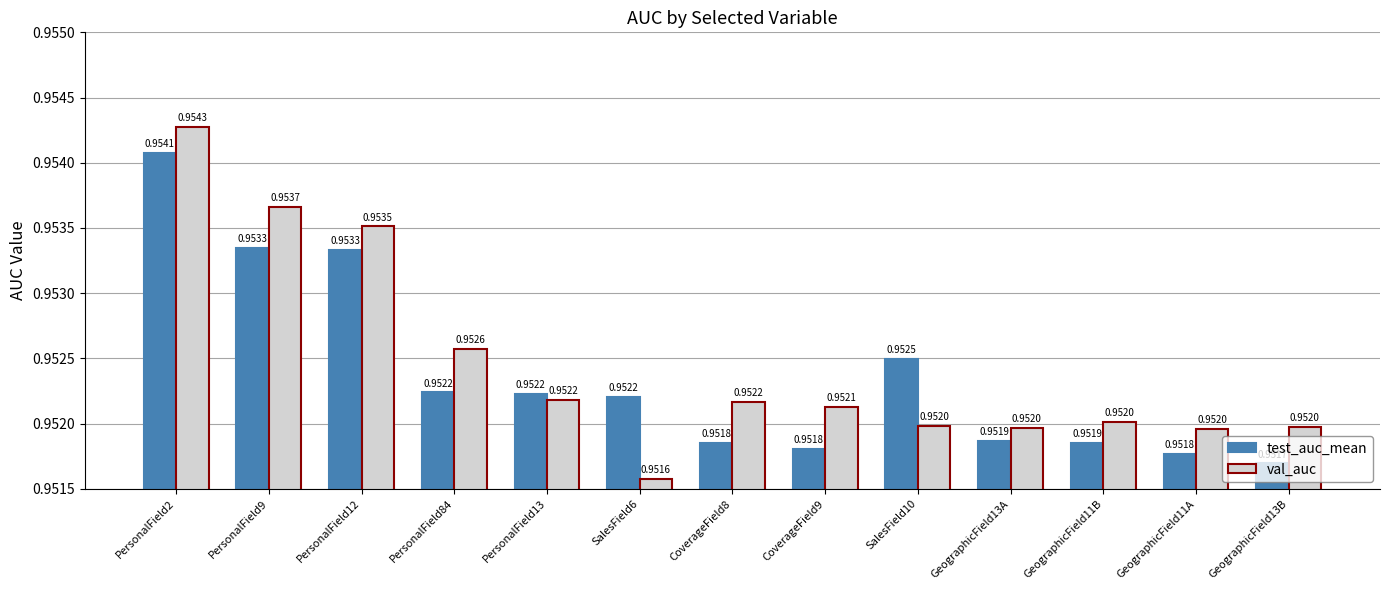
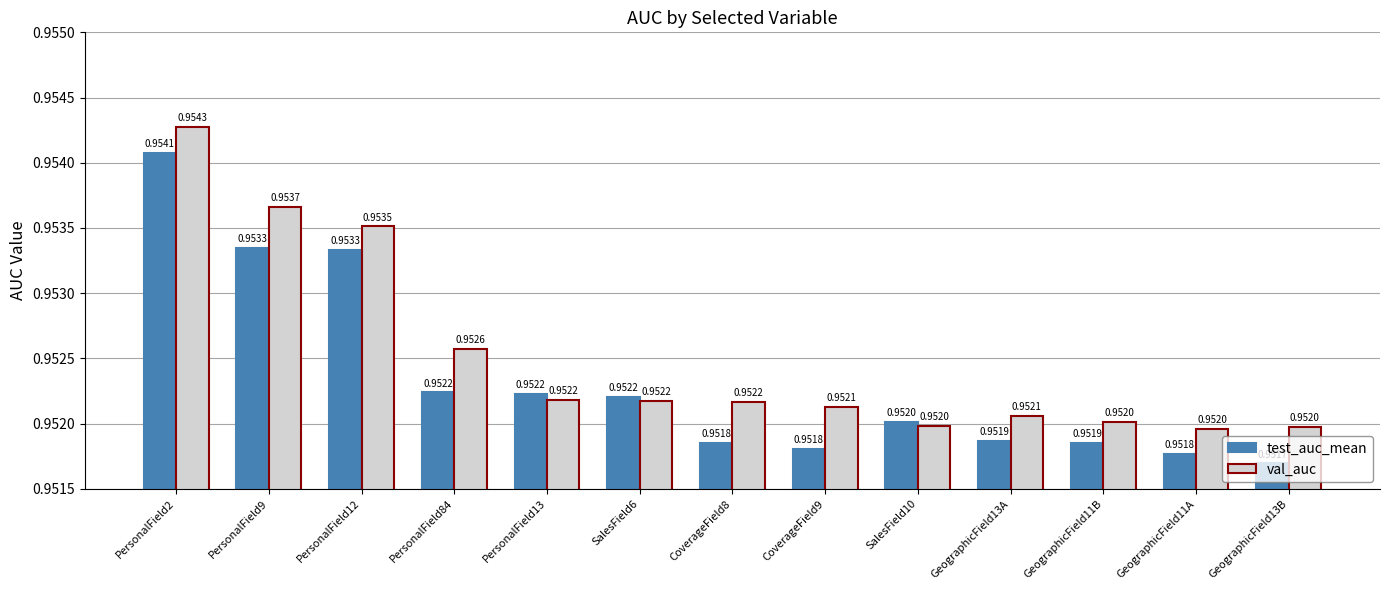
val_auc, SalesField6: 0.9516 -> 0.9522
test_auc_mean, SalesField10: 0.9525 -> 0.9520
val_auc, GeographicField13A: 0.9520 -> 0.9521
